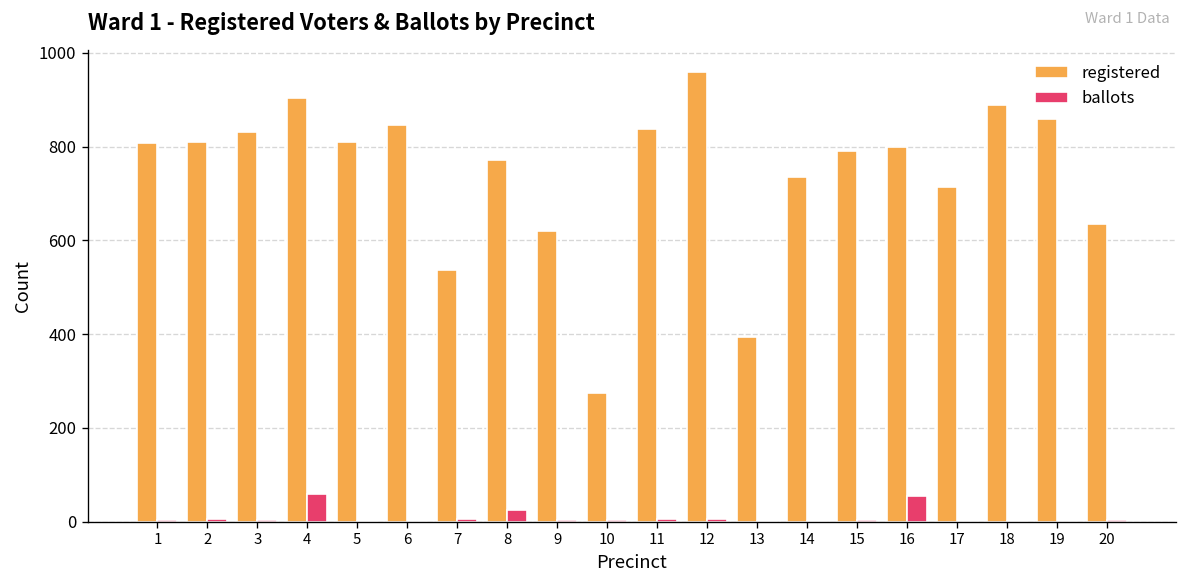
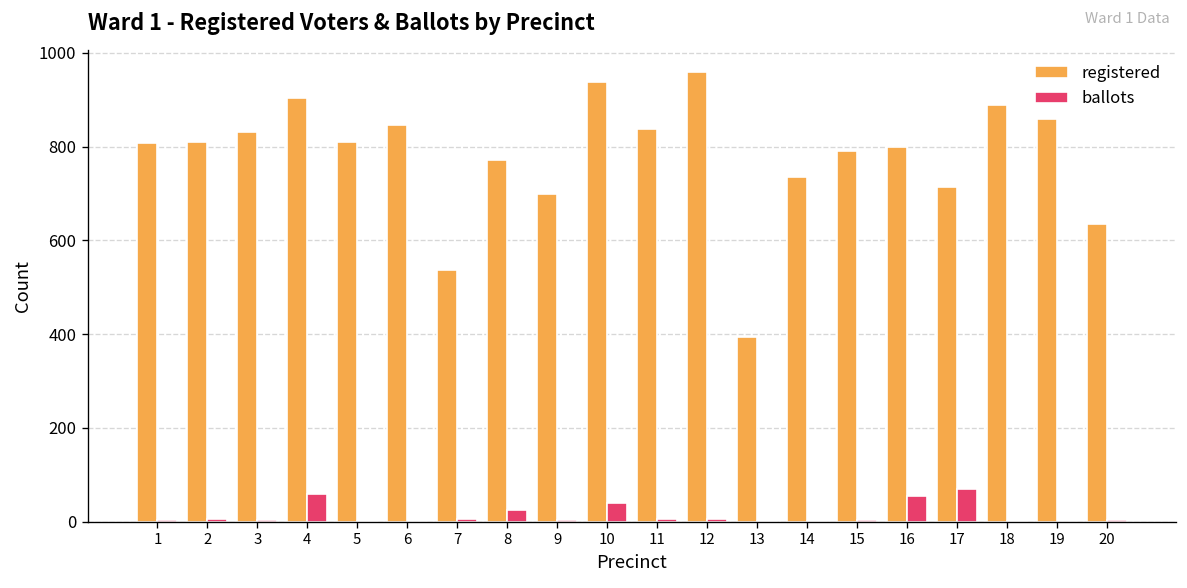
registered, 9: 620 -> 700
registered, 10: 280 -> 940
ballots, 10: 0 -> 40
ballots, 17: 0 -> 70
